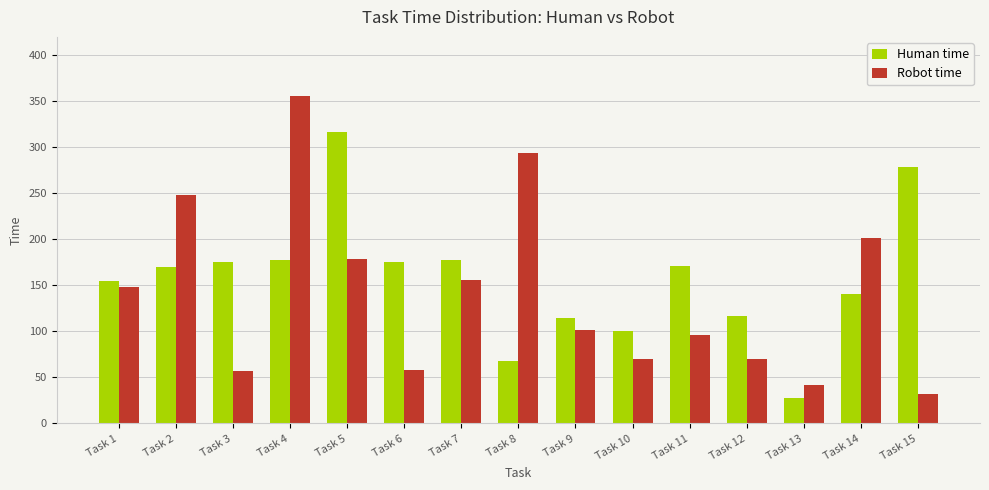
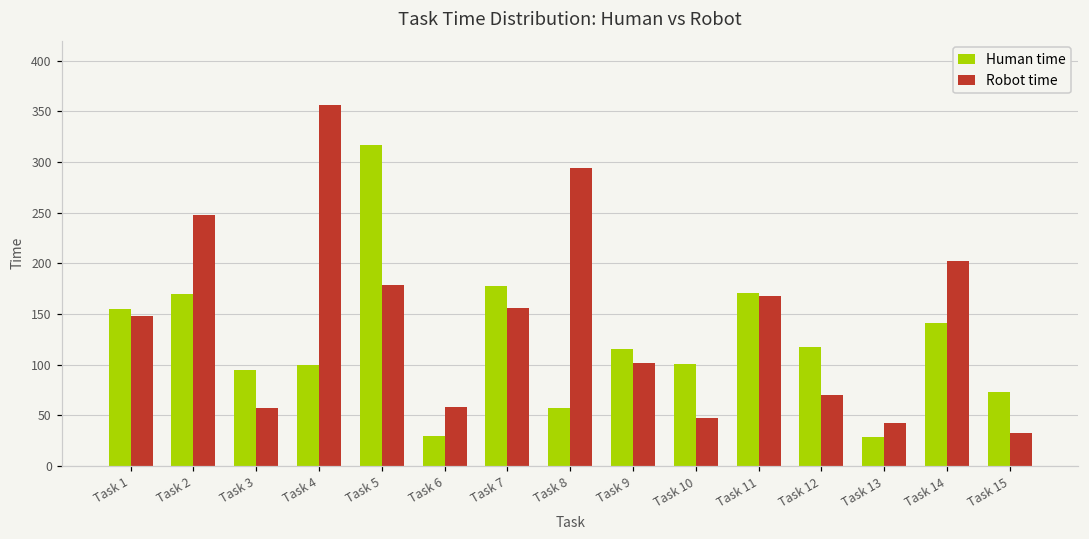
Human time, Task 3: 180 -> 100
Human time, Task 4: 180 -> 100
Human time, Task 6: 180 -> 30
Human time, Task 8: 70 -> 60
Robot time, Task 10: 70 -> 50
Robot time, Task 11: 100 -> 170
Human time, Task 15: 280 -> 70
